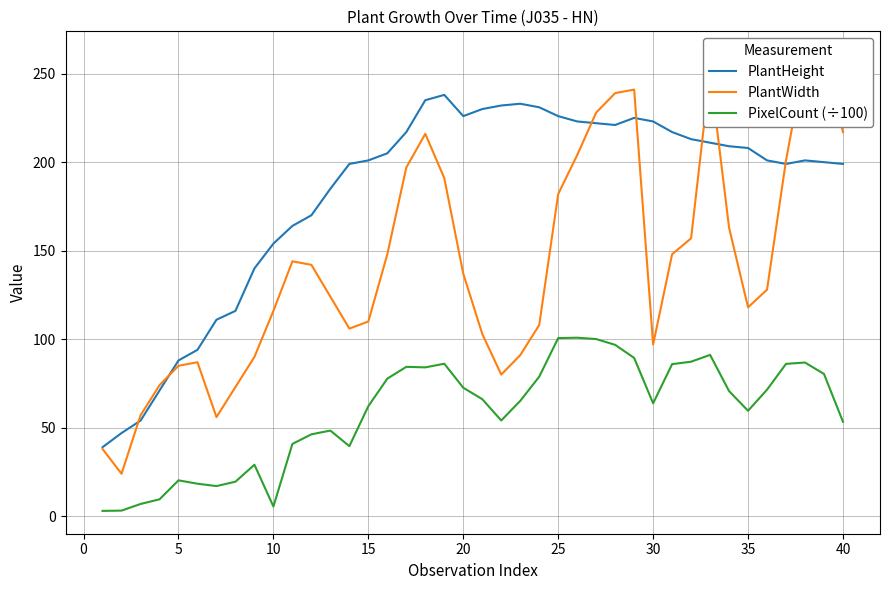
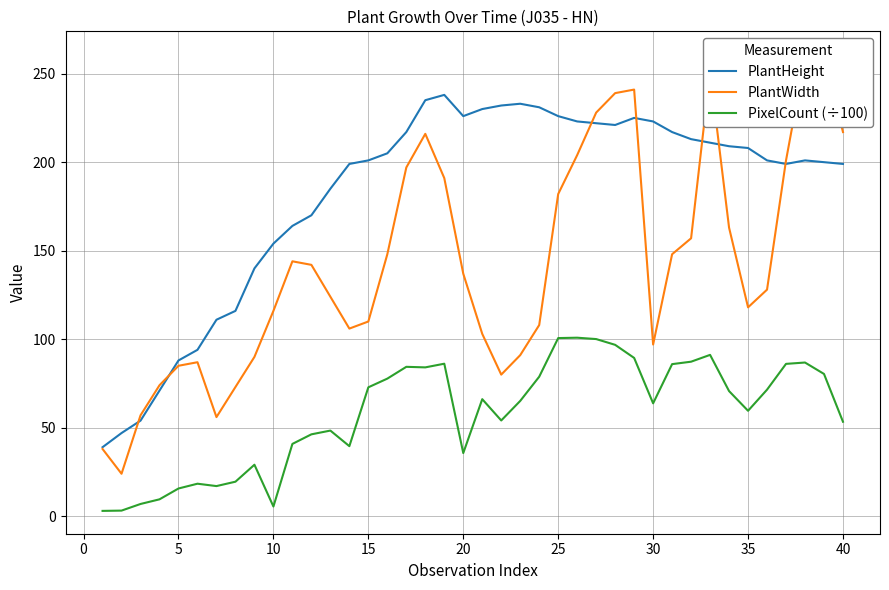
PixelCount (÷100), 5: 20 -> 16
PixelCount (÷100), 15: 62 -> 73
PixelCount (÷100), 20: 73 -> 36
